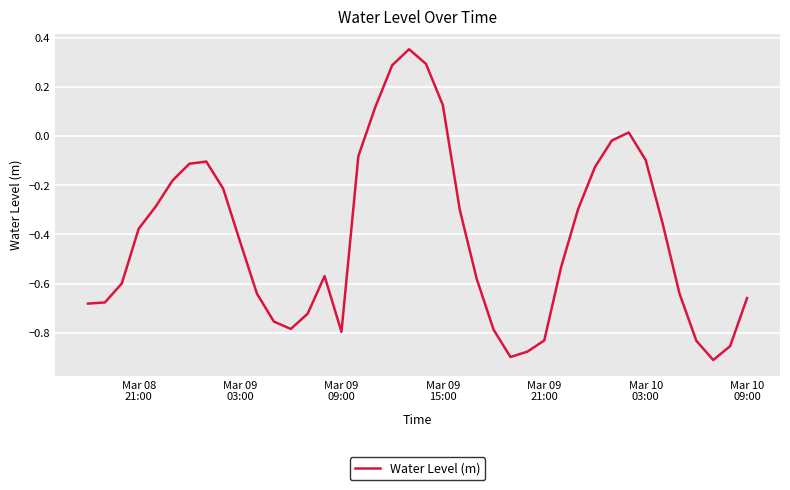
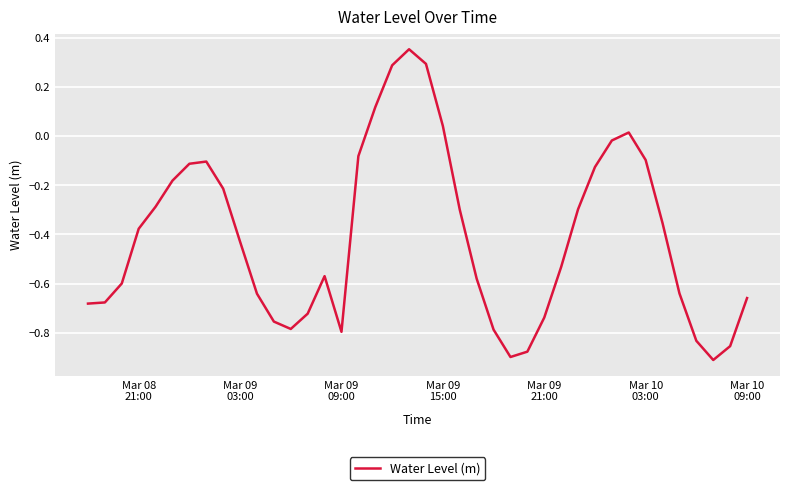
Mar 09 15:00: 0.13 -> 0.04
Mar 09 21:00: -0.83 -> -0.74
